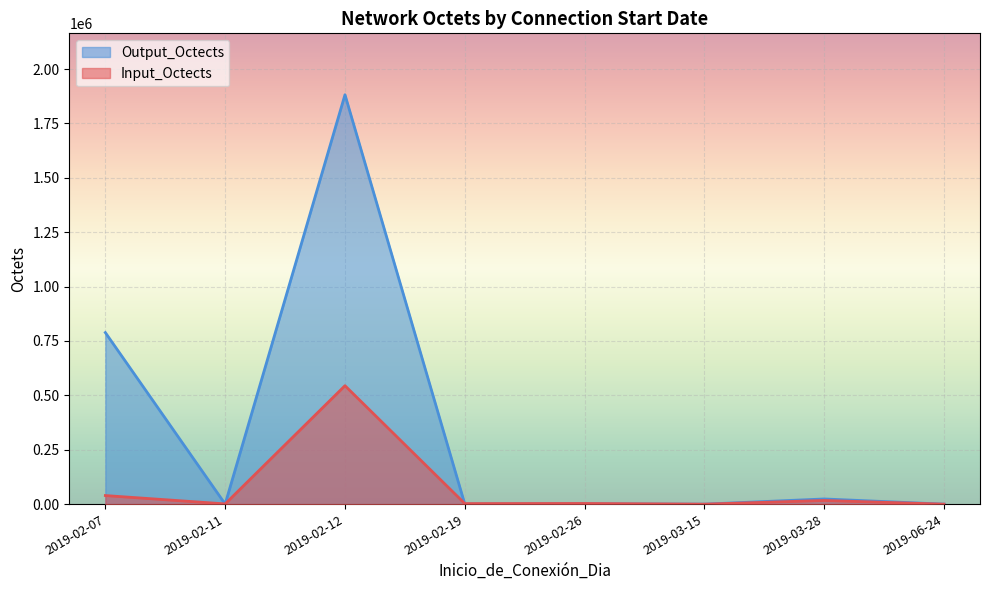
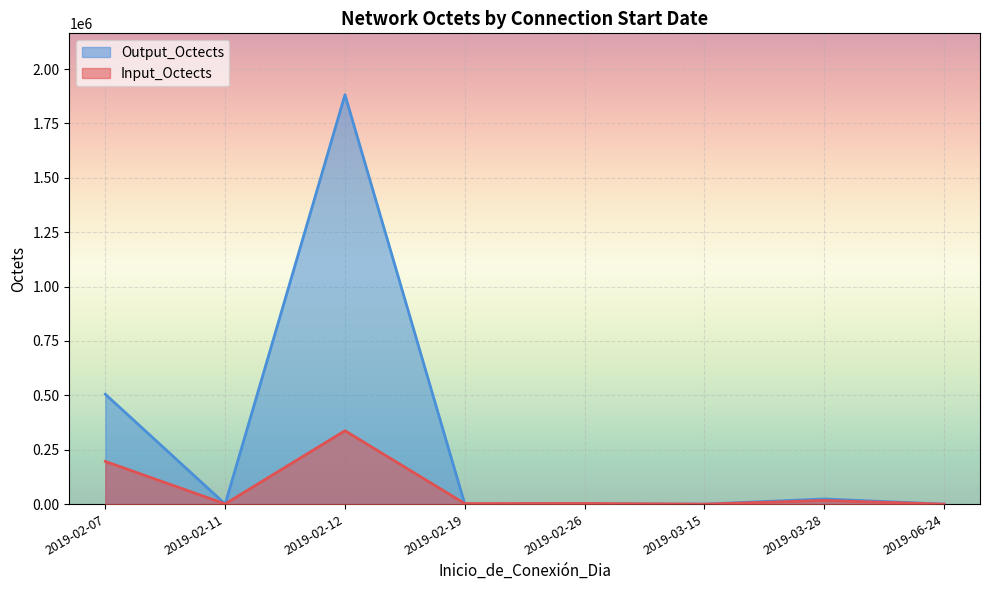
Output_Octects, 2019-02-07: 790000 -> 510000
Input_Octects, 2019-02-07: 40000 -> 200000
Input_Octects, 2019-02-12: 540000 -> 340000
